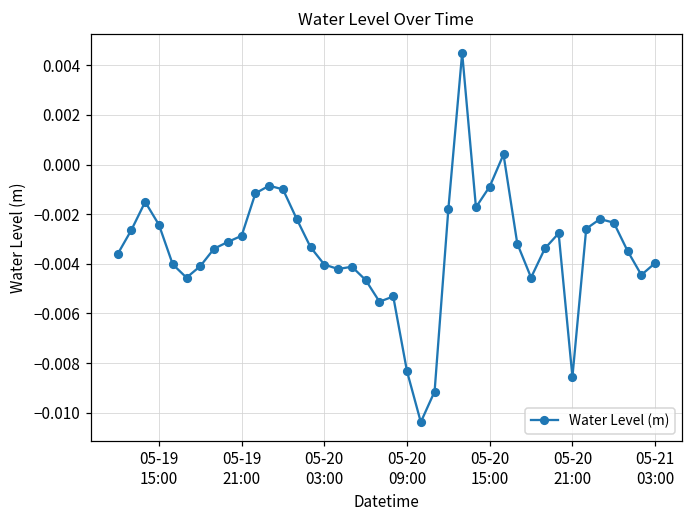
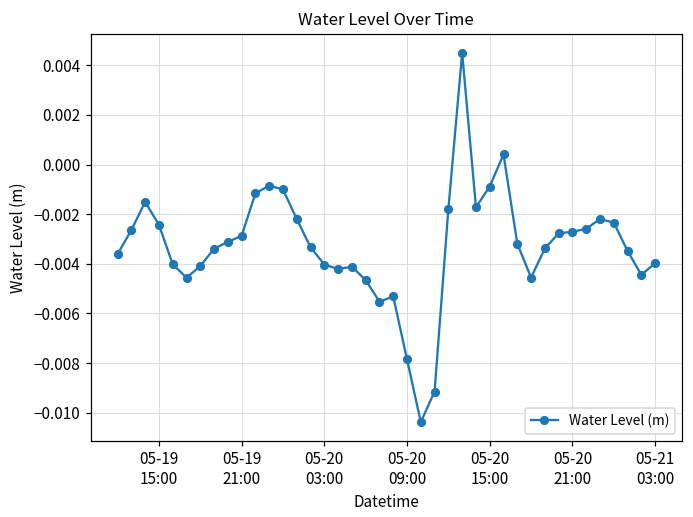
05-20 09:00: -0.0083 -> -0.0079
05-20 21:00: -0.0086 -> -0.0027
